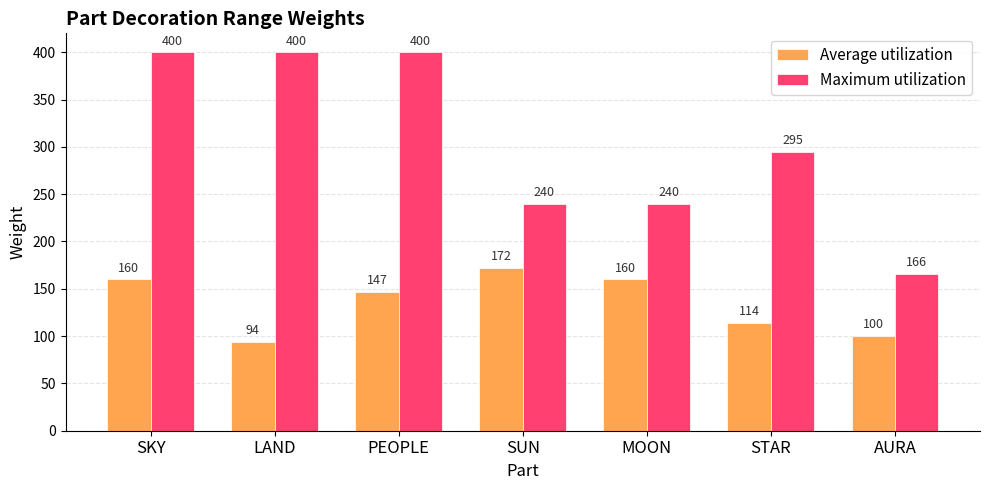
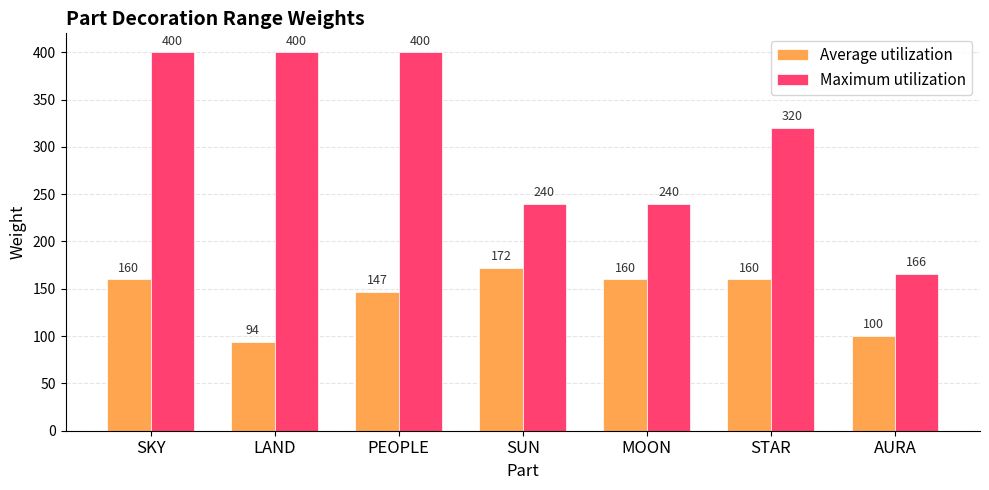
Average utilization, STAR: 114 -> 160
Maximum utilization, STAR: 295 -> 320
